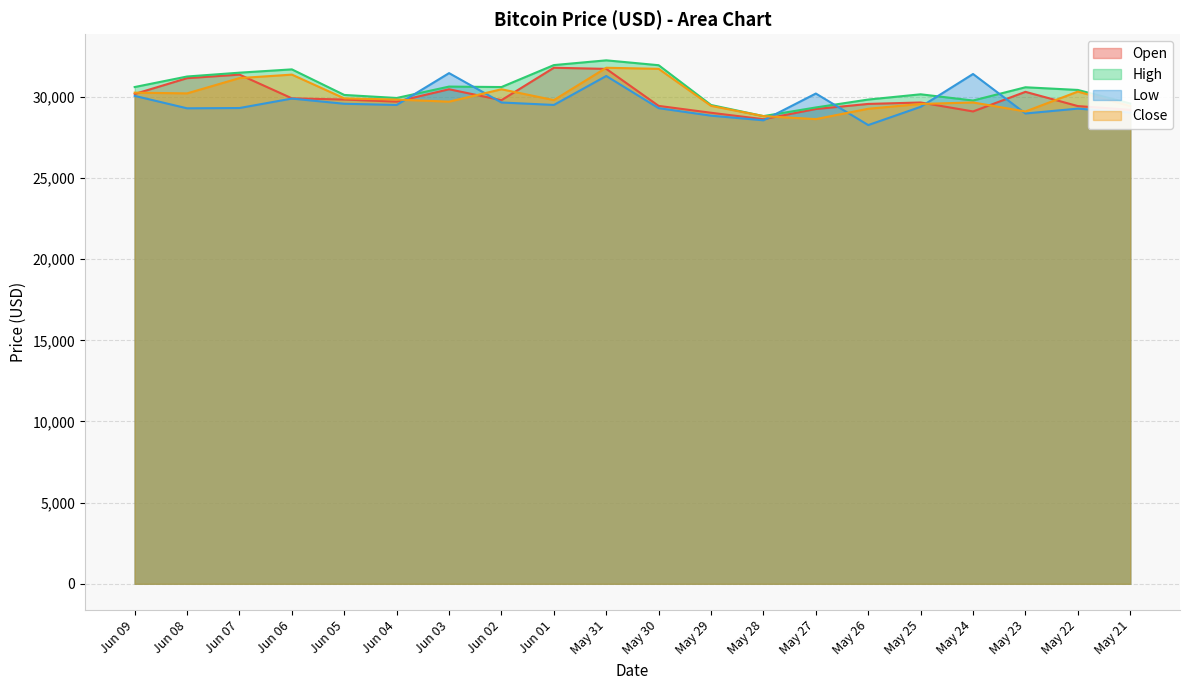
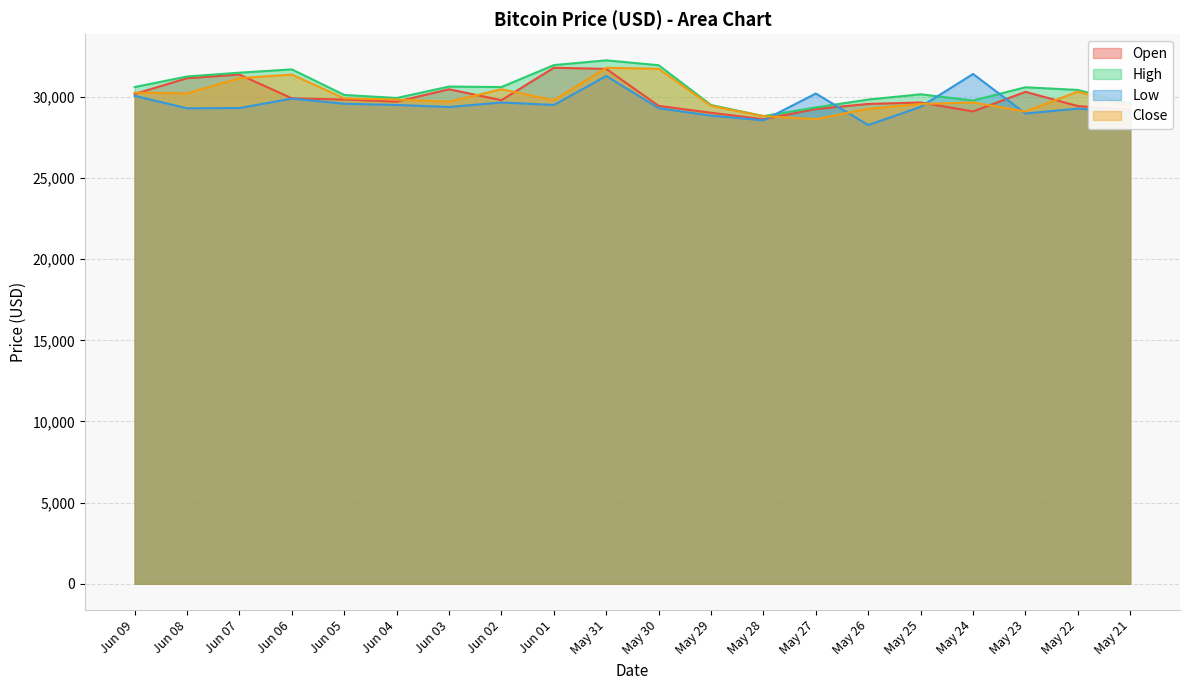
Low, Jun 03: 31,500 -> 29,400
